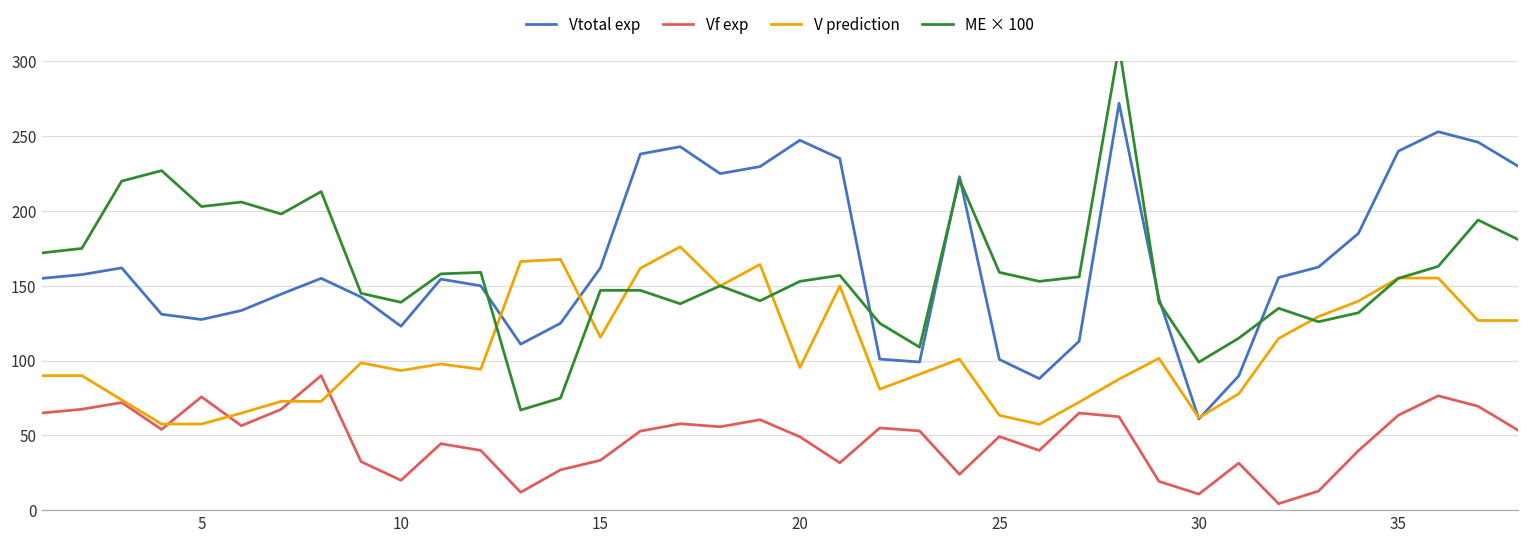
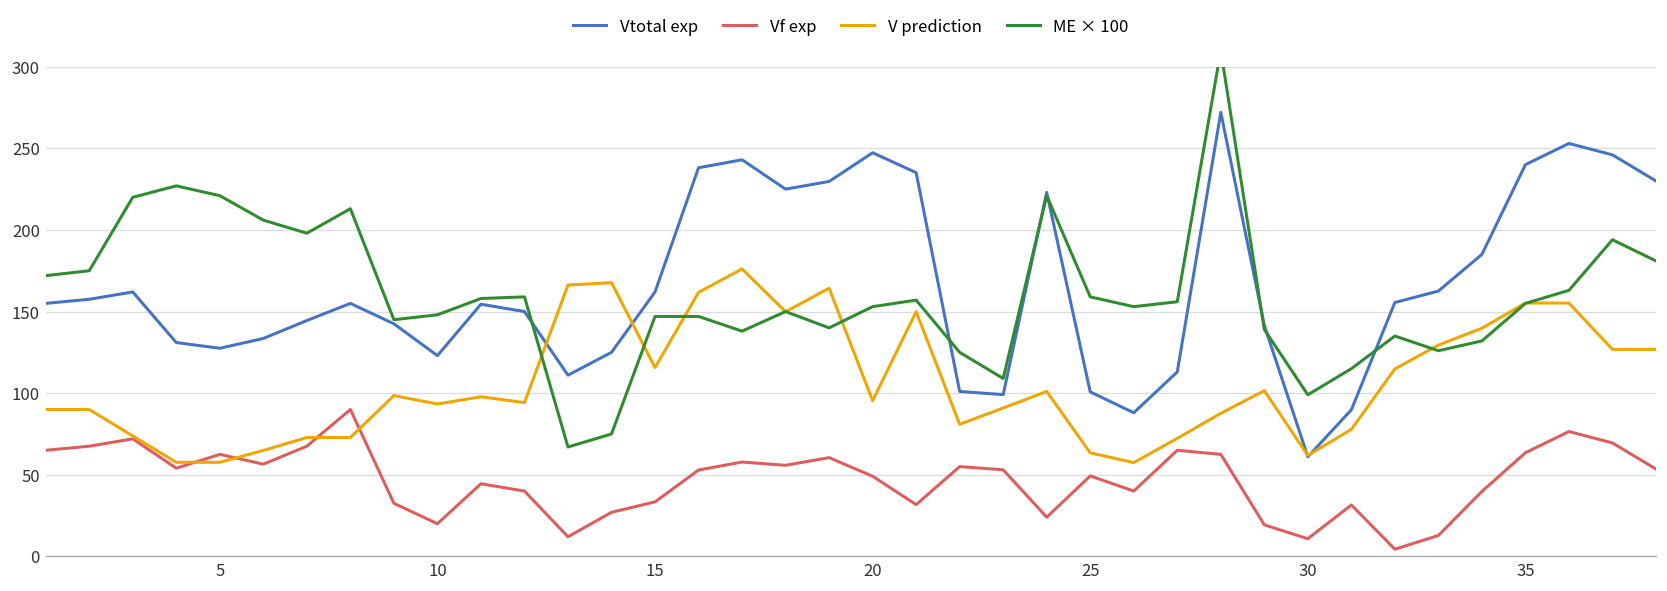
Vf exp, 5: 76 -> 63
ME × 100, 5: 203 -> 221
ME × 100, 10: 139 -> 148
